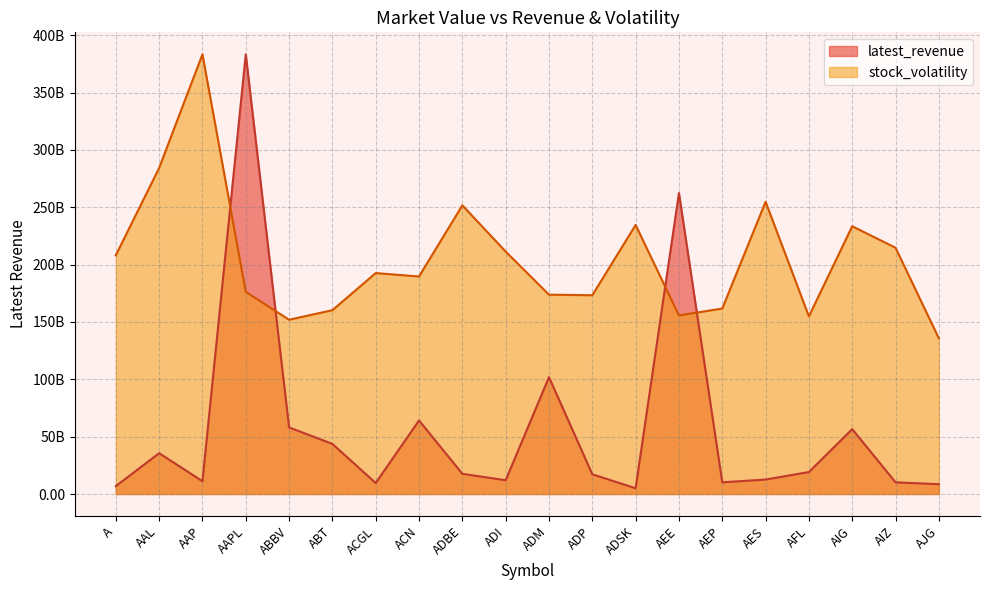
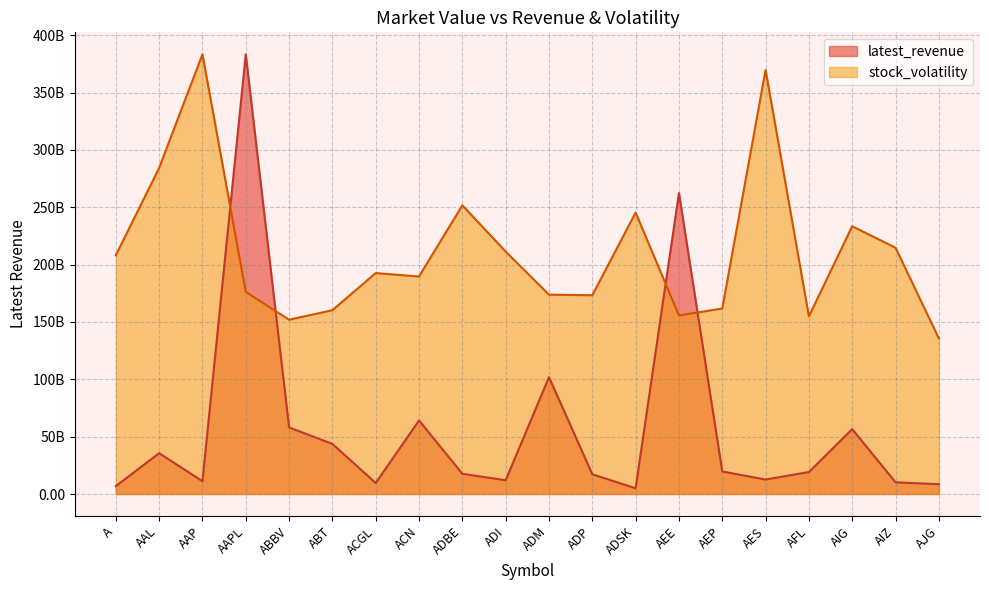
stock_volatility, ADSK: 235000000000 -> 245000000000
latest_revenue, AEP: 10000000000 -> 20000000000
stock_volatility, AES: 255000000000 -> 370000000000
